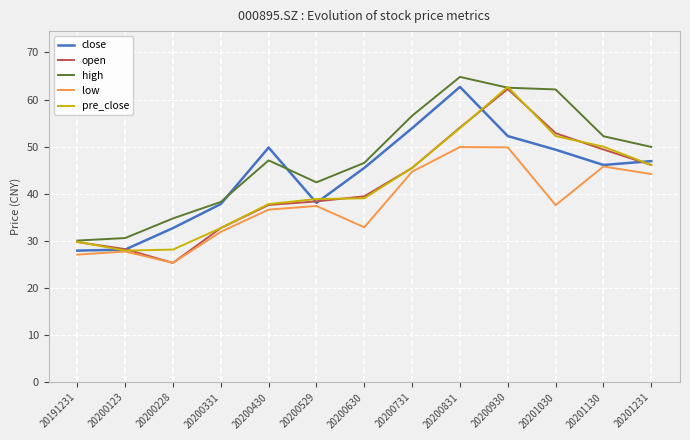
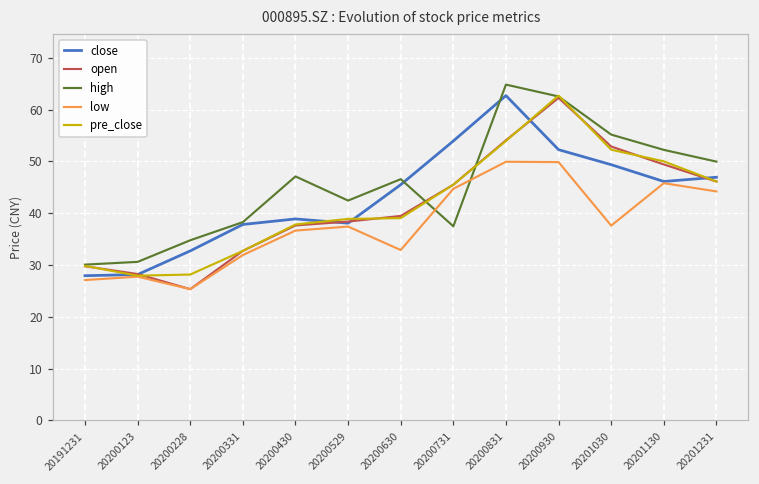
close, 20200430: 50 -> 39
high, 20200731: 57 -> 37
high, 20201030: 62 -> 55
